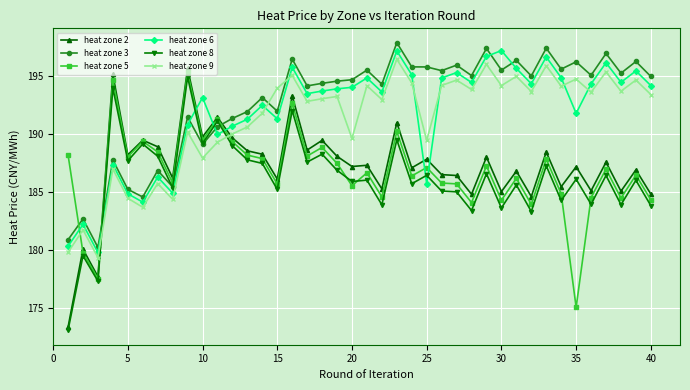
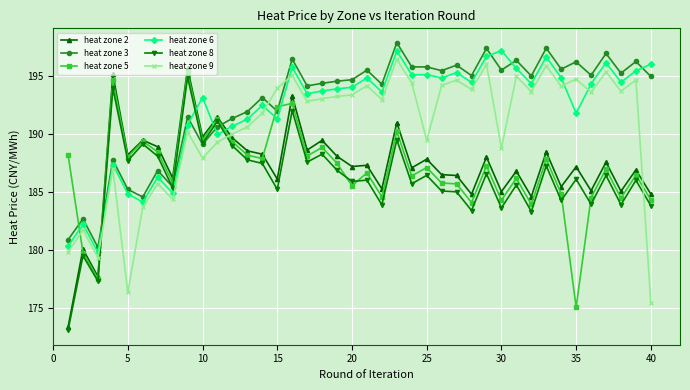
heat zone 9, 5: 184.5 -> 176.4
heat zone 5, 15: 185.7 -> 192.3
heat zone 9, 20: 189.6 -> 193.4
heat zone 6, 25: 185.7 -> 195.1
heat zone 9, 30: 194.2 -> 188.8
heat zone 6, 40: 194.2 -> 196.0
heat zone 9, 40: 193.4 -> 175.5
